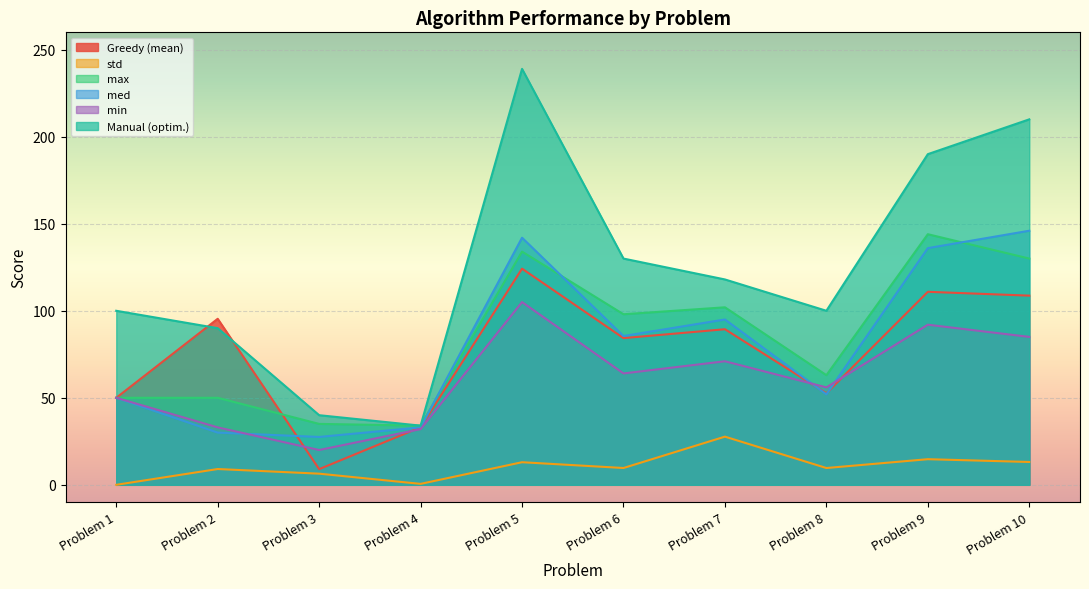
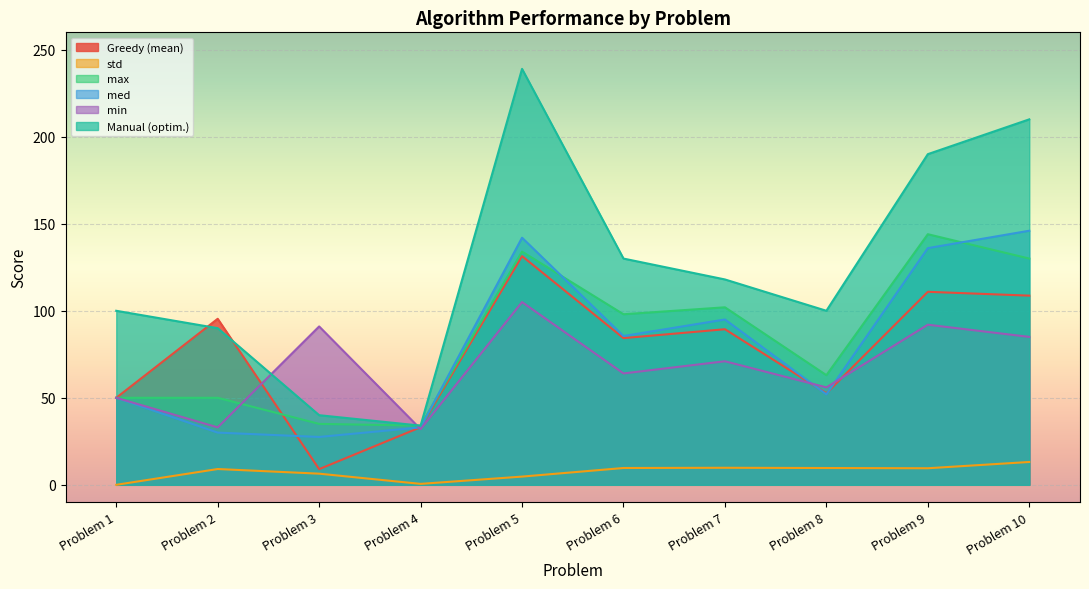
min, Problem 3: 20 -> 91
Greedy (mean), Problem 5: 124 -> 131
std, Problem 5: 13 -> 5
std, Problem 7: 28 -> 10
std, Problem 9: 15 -> 10
